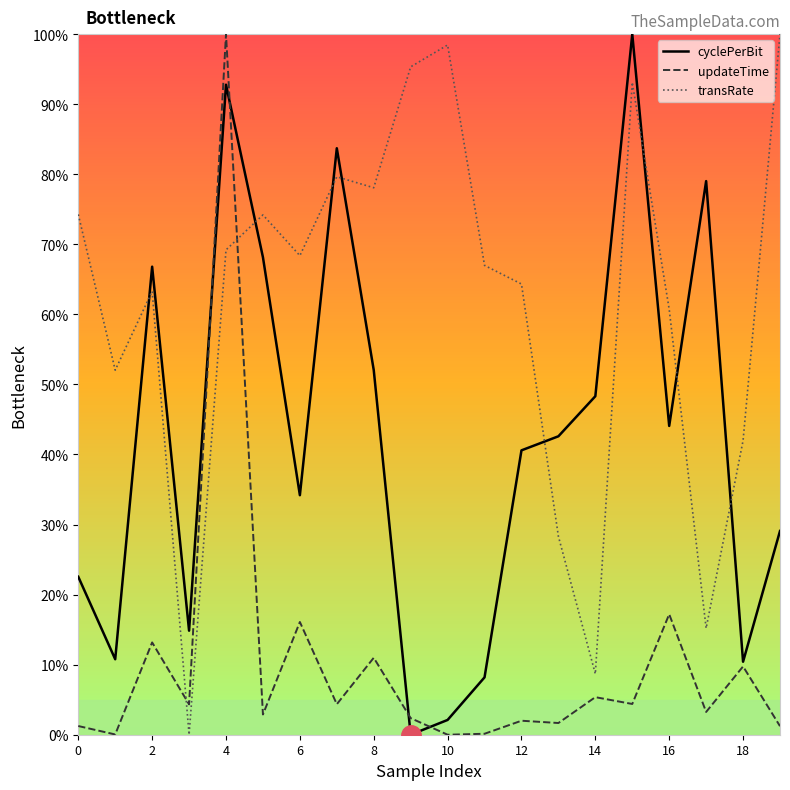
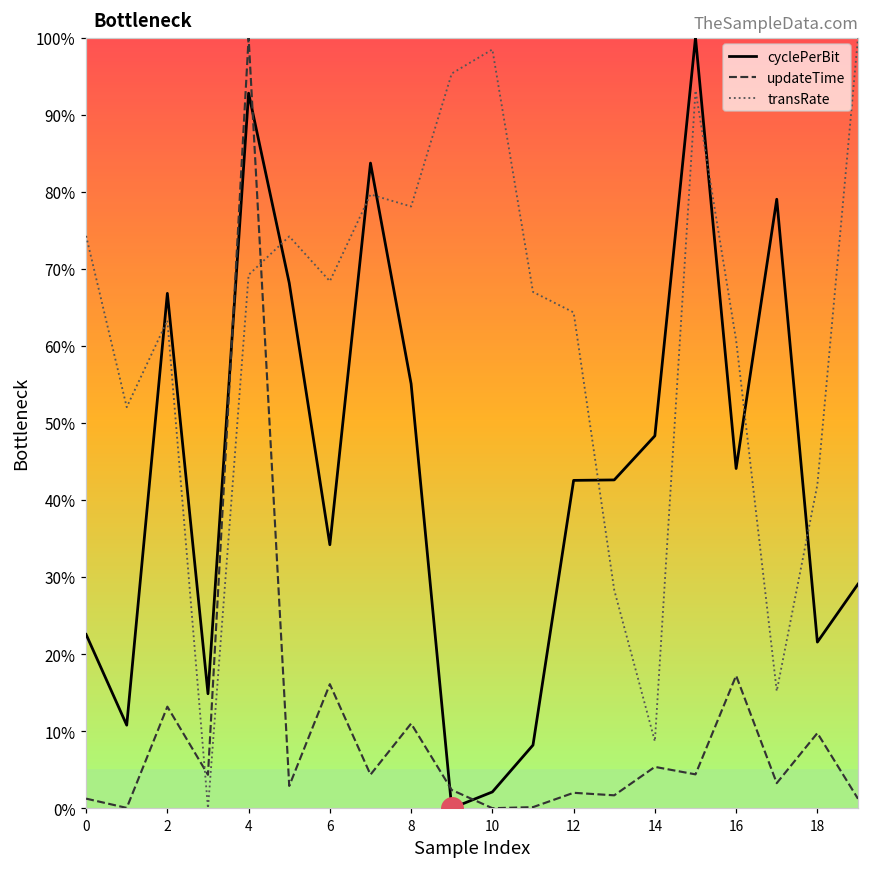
cyclePerBit, 8: 52% -> 55%
cyclePerBit, 12: 41% -> 43%
cyclePerBit, 18: 10% -> 22%
